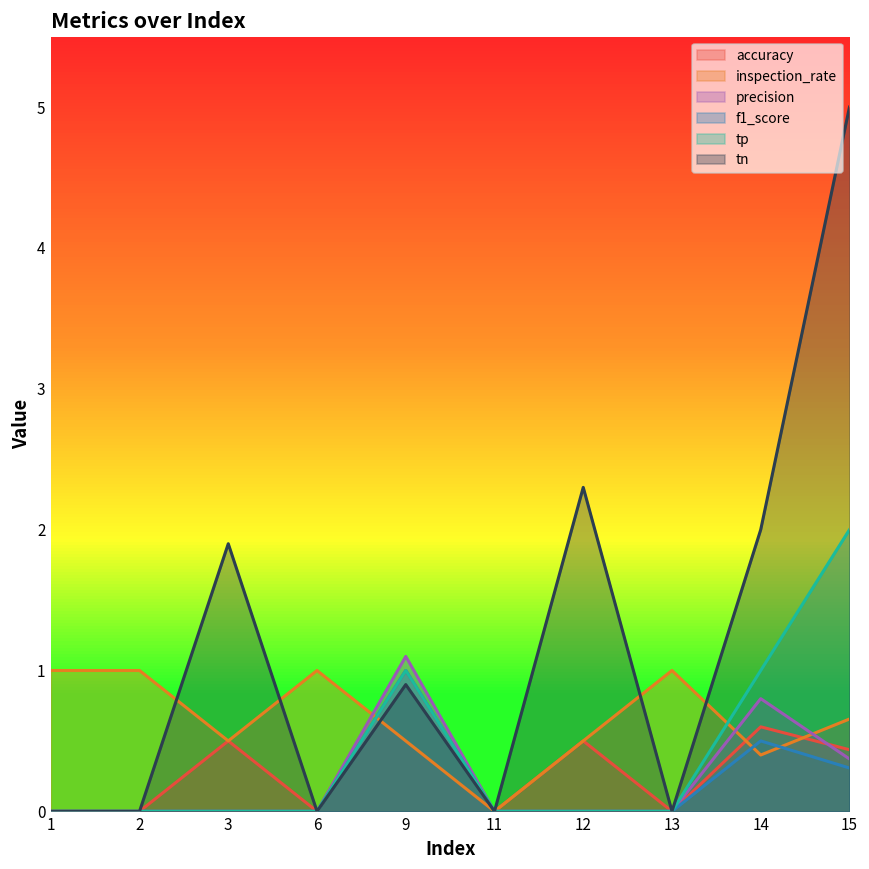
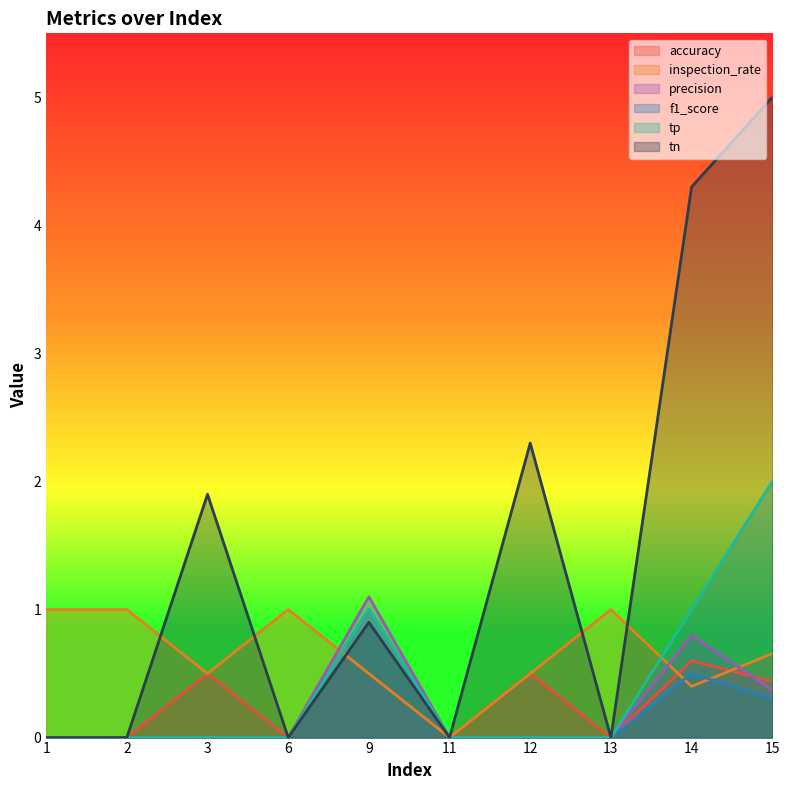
tn, 14: 2.0 -> 4.3
